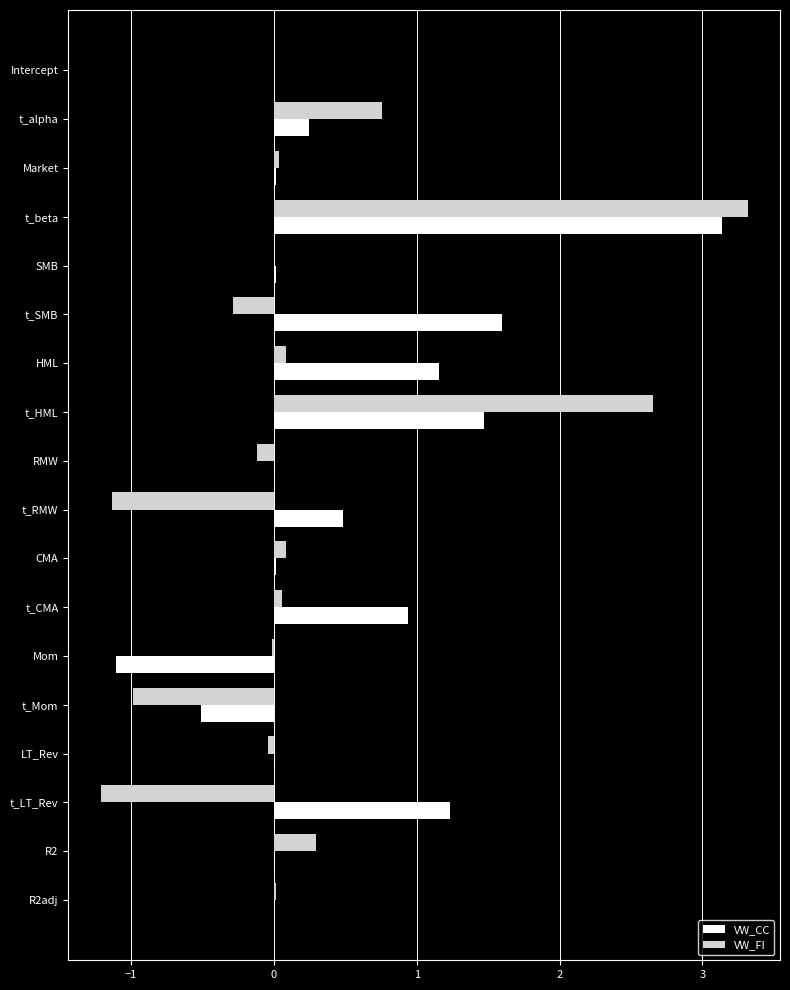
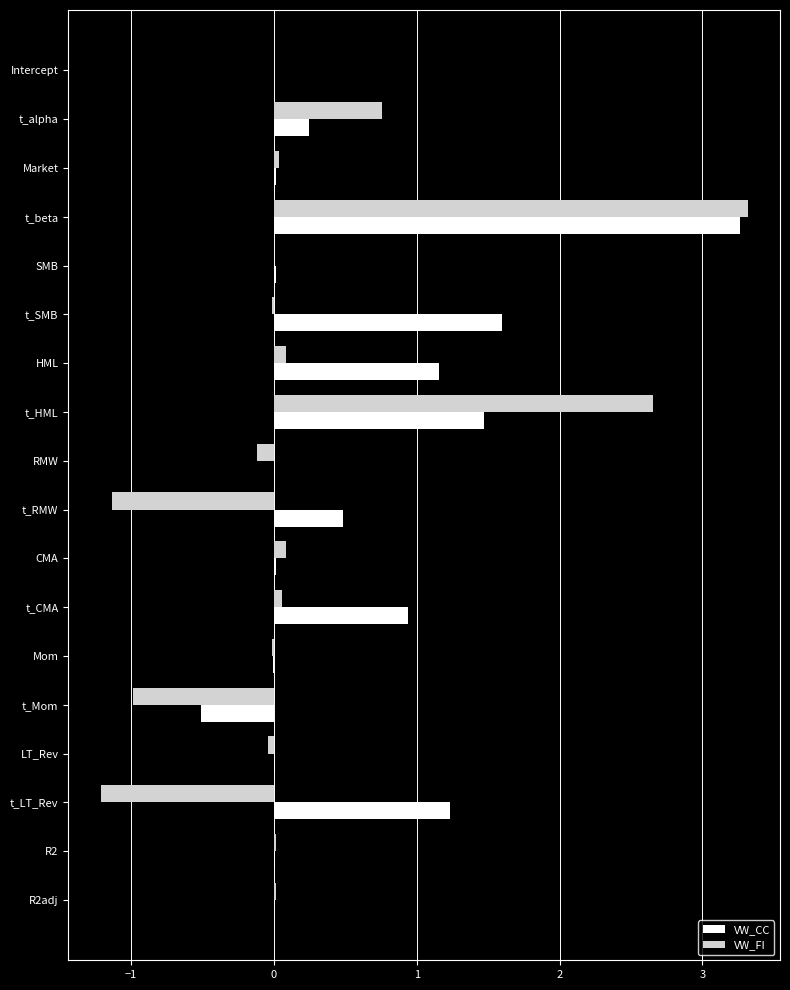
VW_CC, t_beta: 3.14 -> 3.26
VW_FI, t_SMB: -0.28 -> -0.01
VW_CC, Mom: -1.10 -> 0.00
VW_FI, R2: 0.30 -> 0.02
